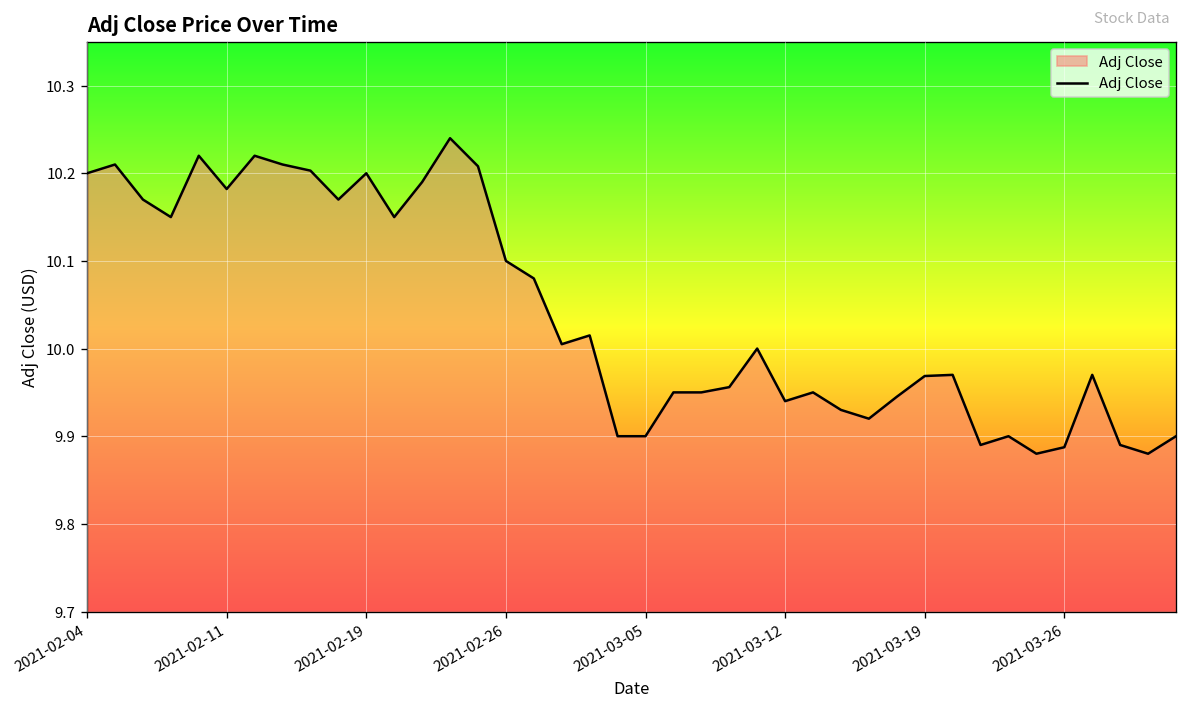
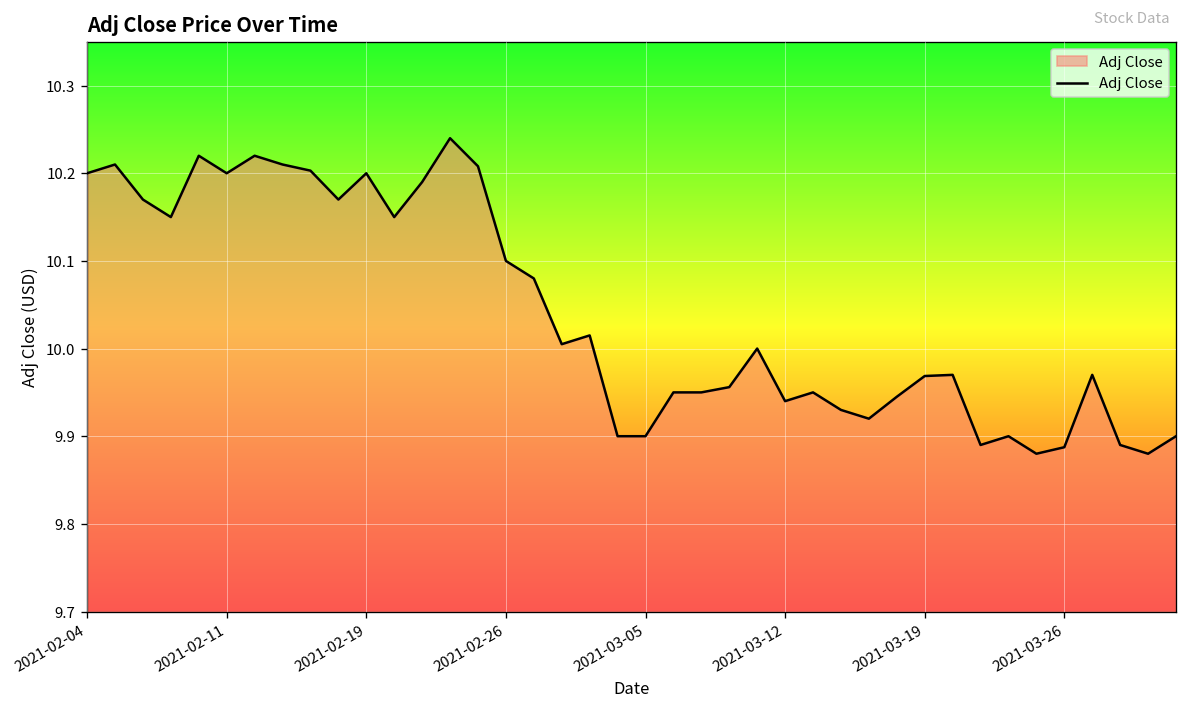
2021-02-11: 10.18 -> 10.20
